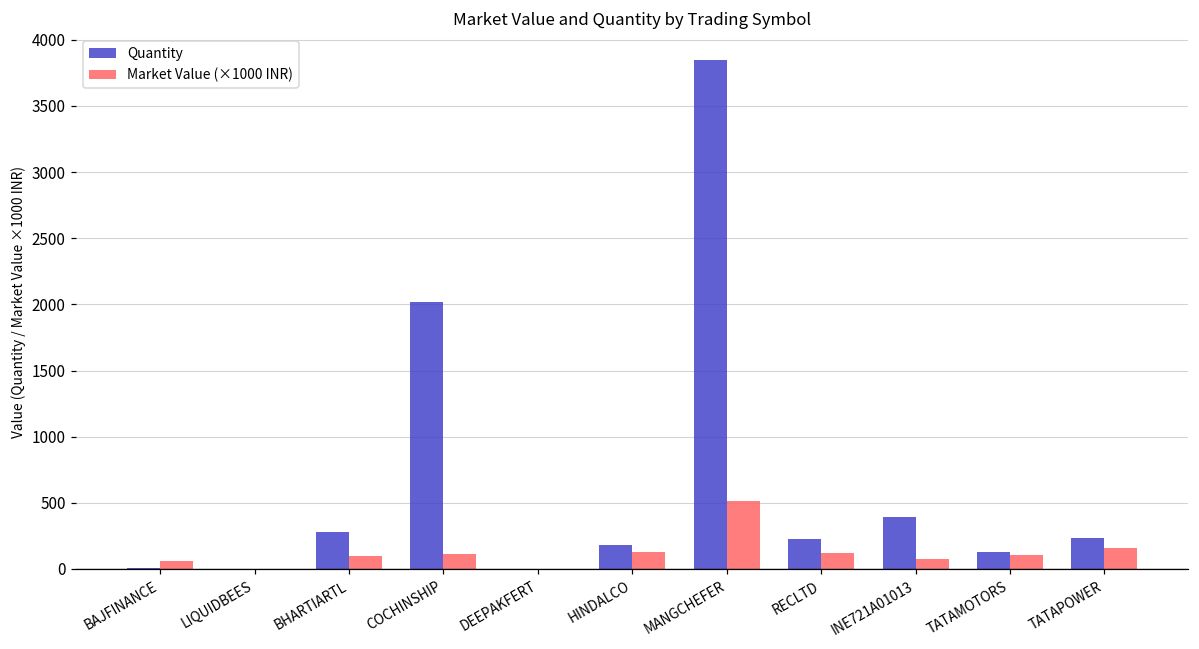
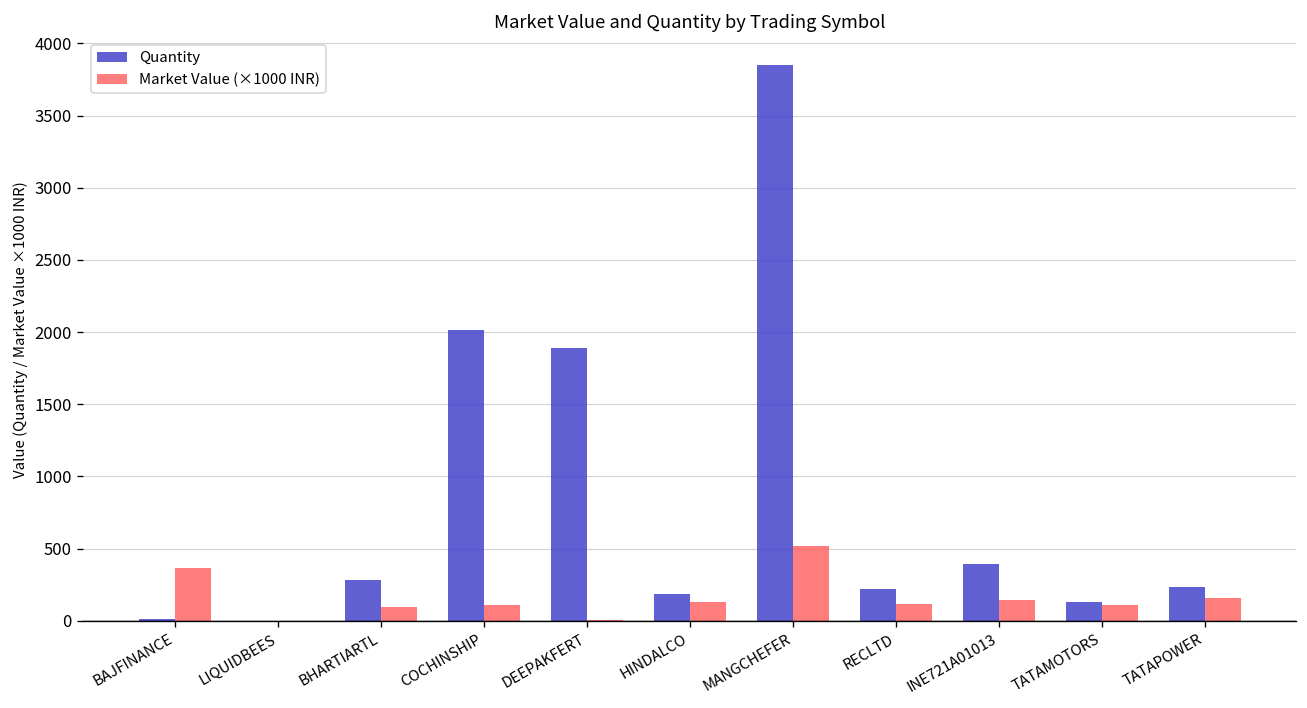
Market Value (×1000 INR), BAJFINANCE: 60 -> 370
Quantity, DEEPAKFERT: 0 -> 1890
Market Value (×1000 INR), INE721A01013: 70 -> 150
